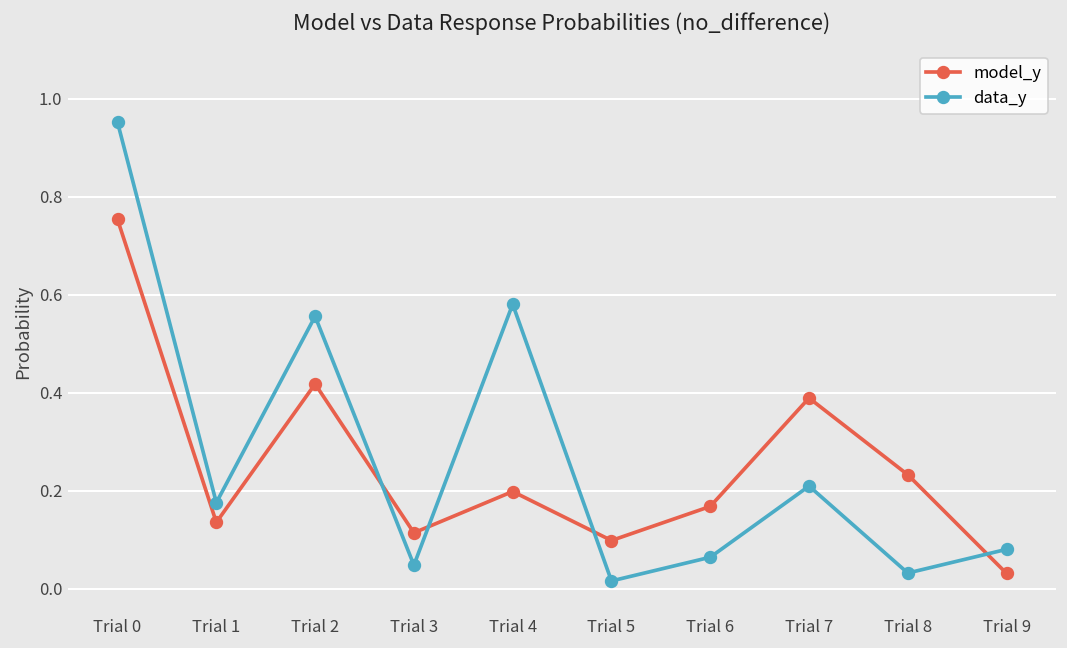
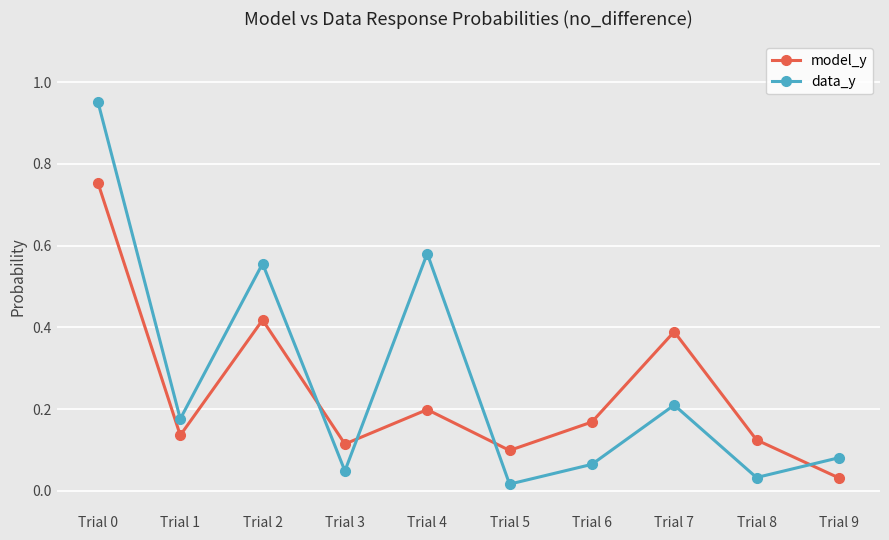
model_y, Trial 8: 0.23 -> 0.12
